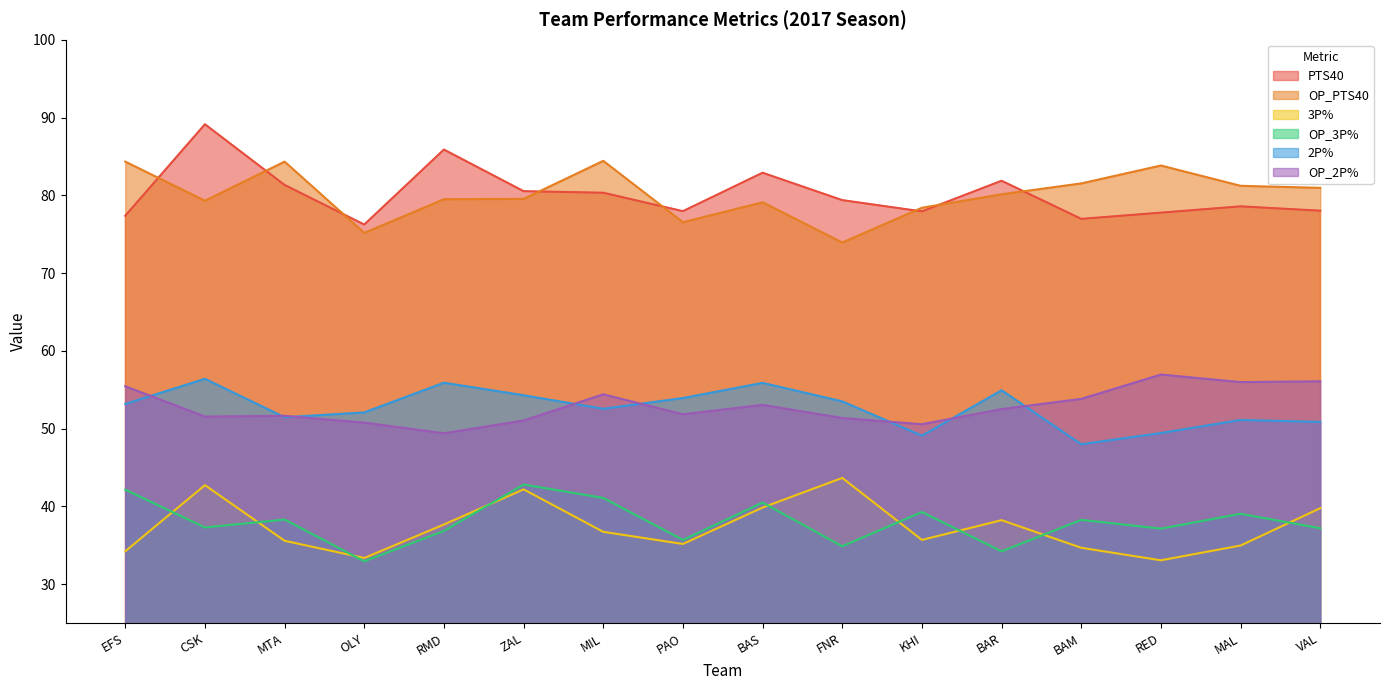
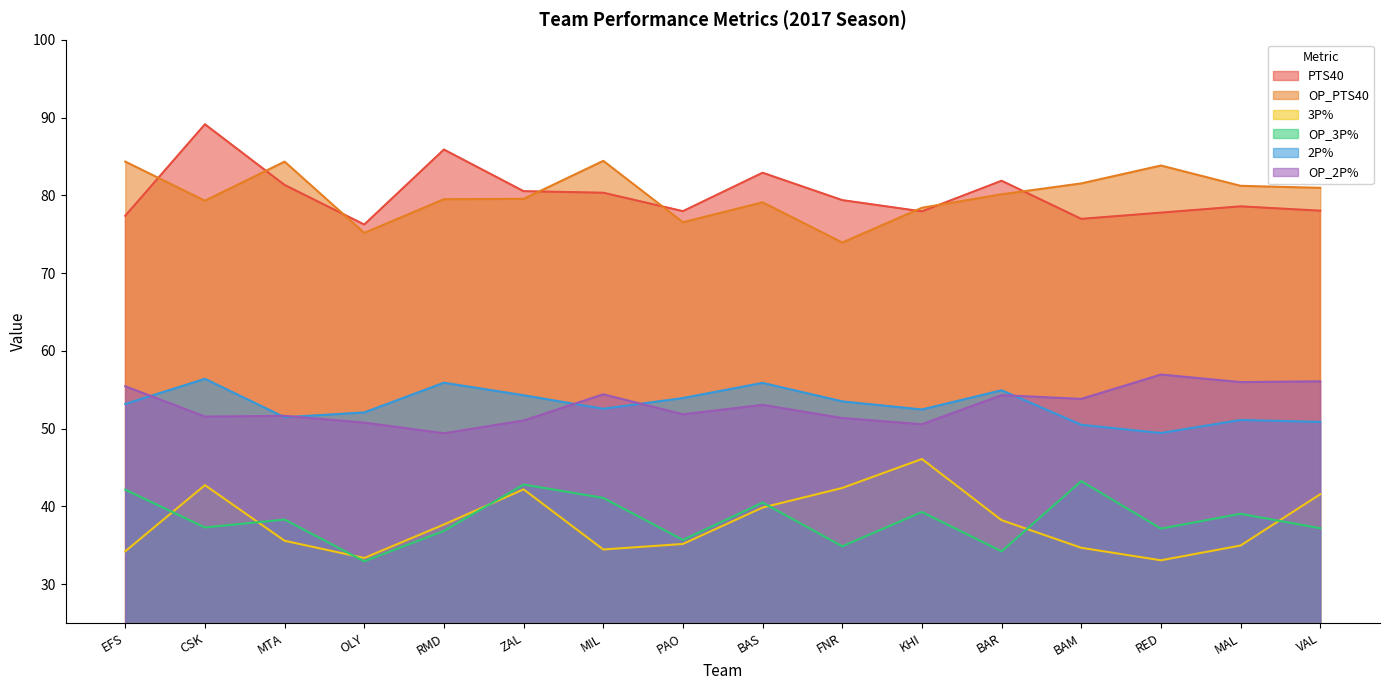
3P%, MIL: 37 -> 34
3P%, FNR: 44 -> 42
3P%, KHI: 36 -> 46
2P%, KHI: 49 -> 52
OP_2P%, BAR: 53 -> 54
OP_3P%, BAM: 38 -> 43
2P%, BAM: 48 -> 51
3P%, VAL: 40 -> 42
